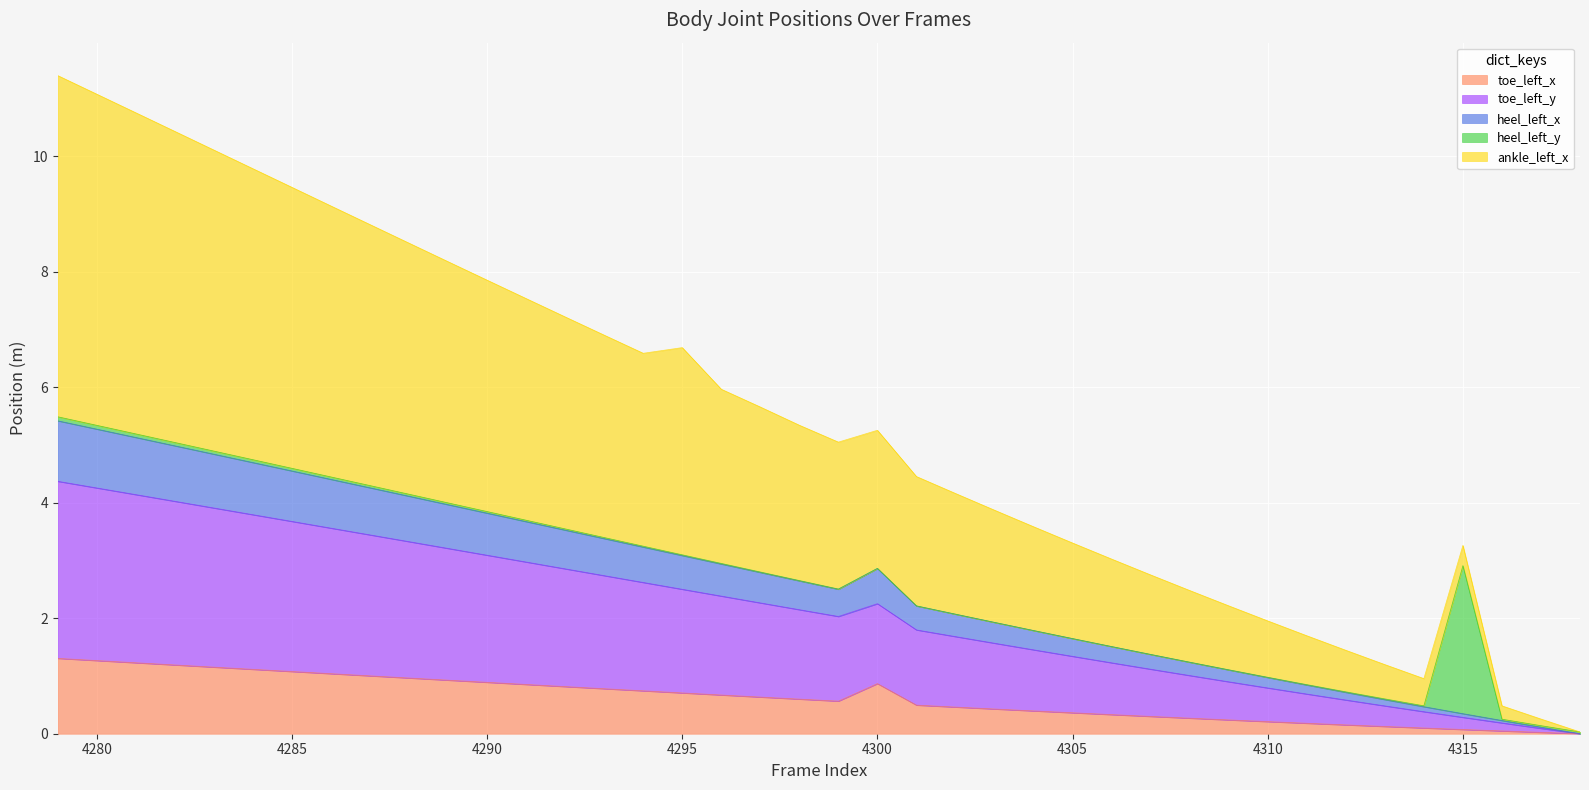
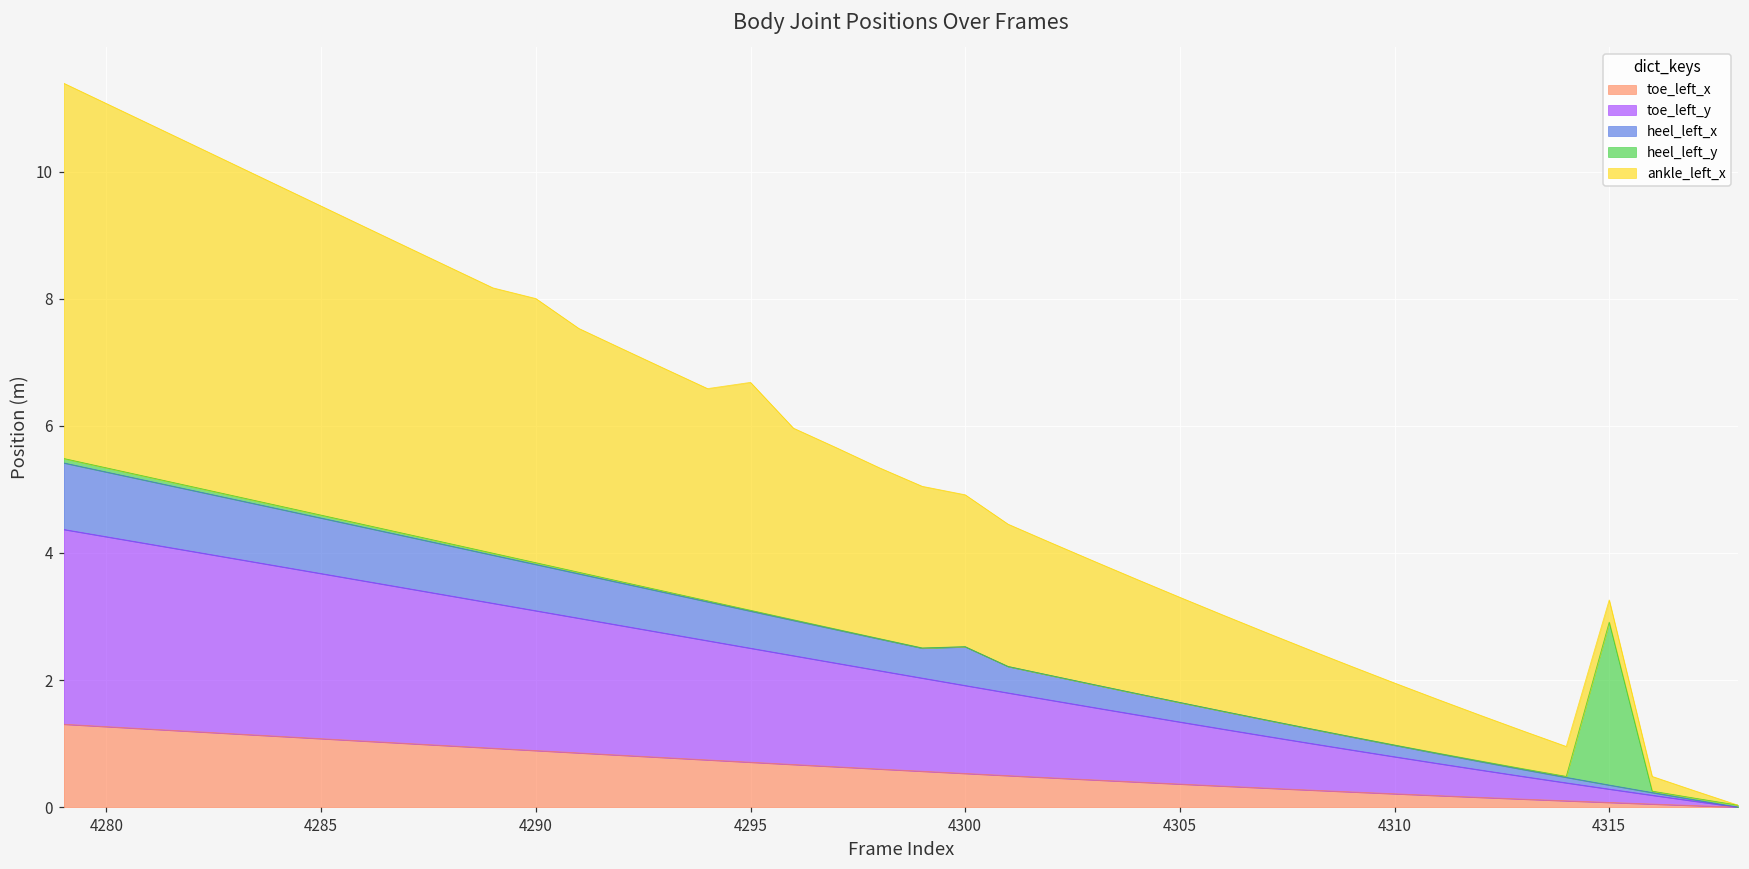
ankle_left_x, 4290: 4.0 -> 4.2
toe_left_x, 4300: 0.9 -> 0.5
